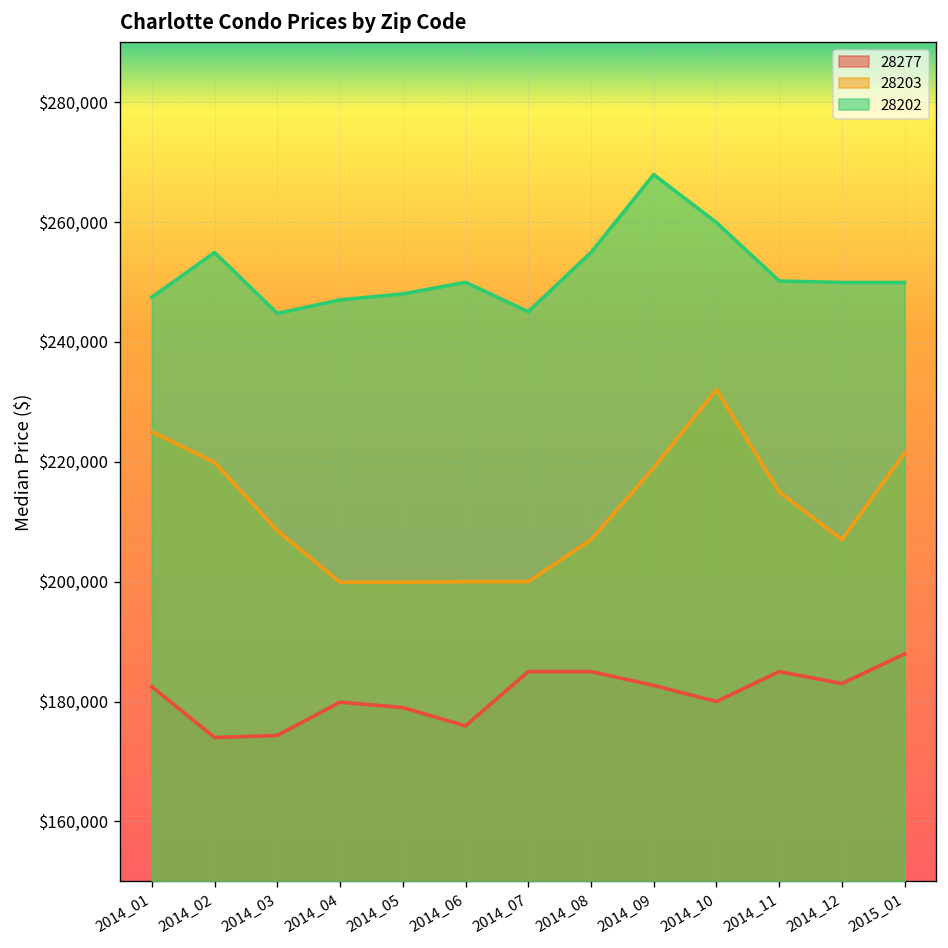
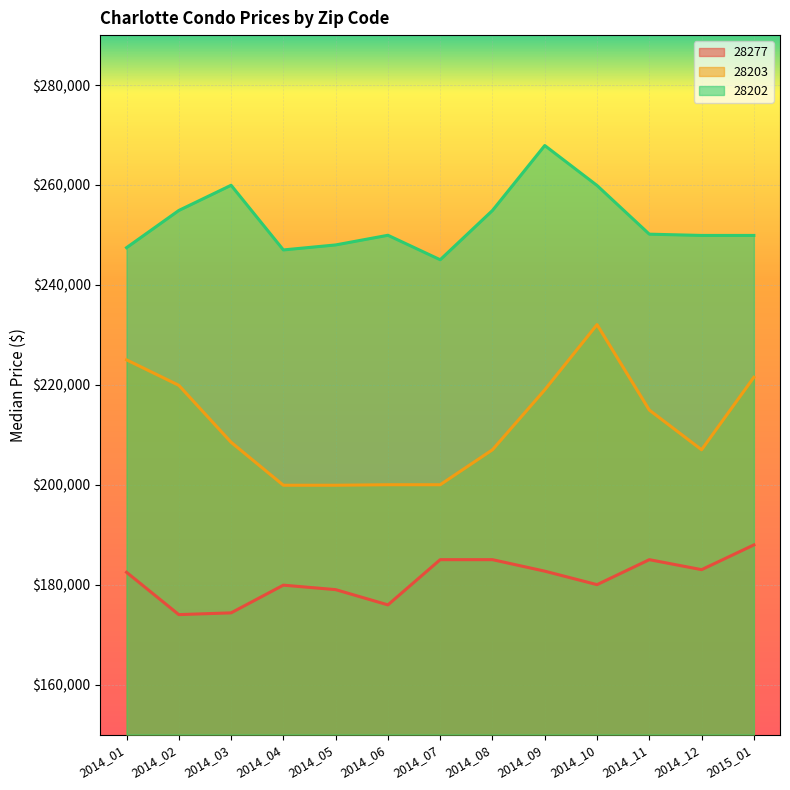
28202, 2014_03: $245,000 -> $260,000
